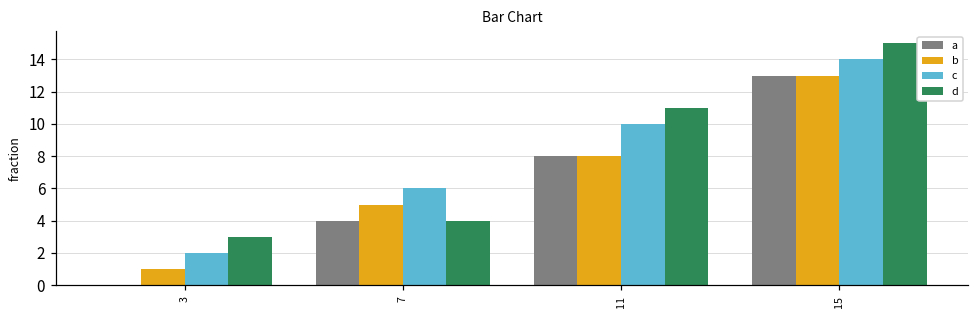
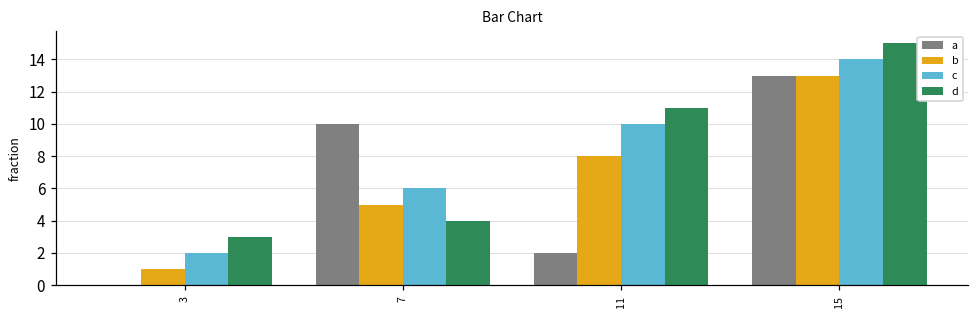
a, 7: 4 -> 10
a, 11: 8 -> 2
